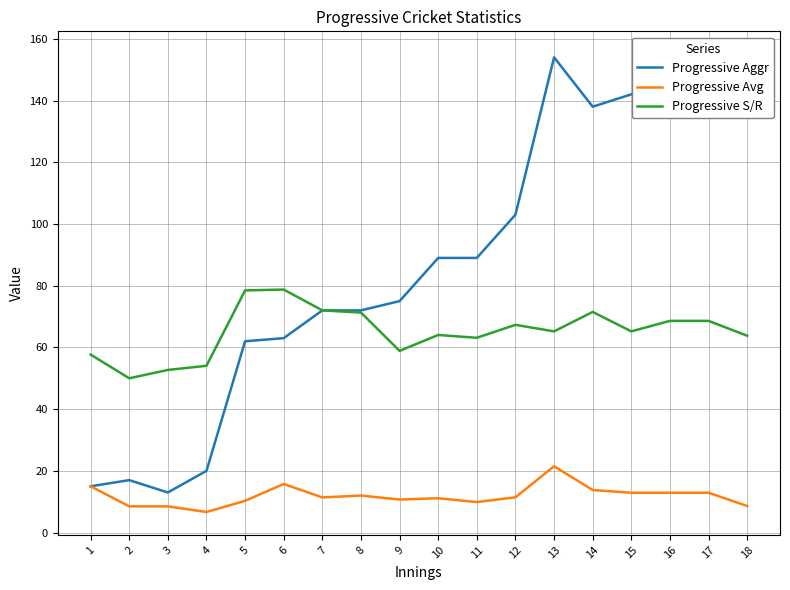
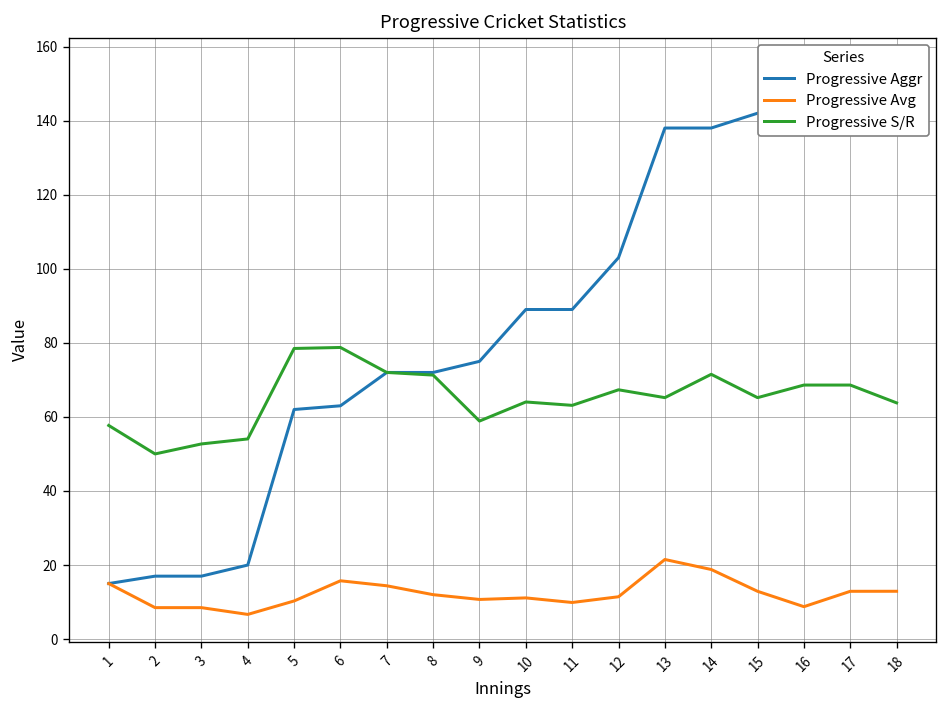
Progressive Aggr, 3: 13 -> 17
Progressive Avg, 7: 11 -> 14
Progressive Aggr, 13: 154 -> 138
Progressive Avg, 14: 14 -> 19
Progressive Avg, 16: 13 -> 9
Progressive Avg, 18: 9 -> 13
